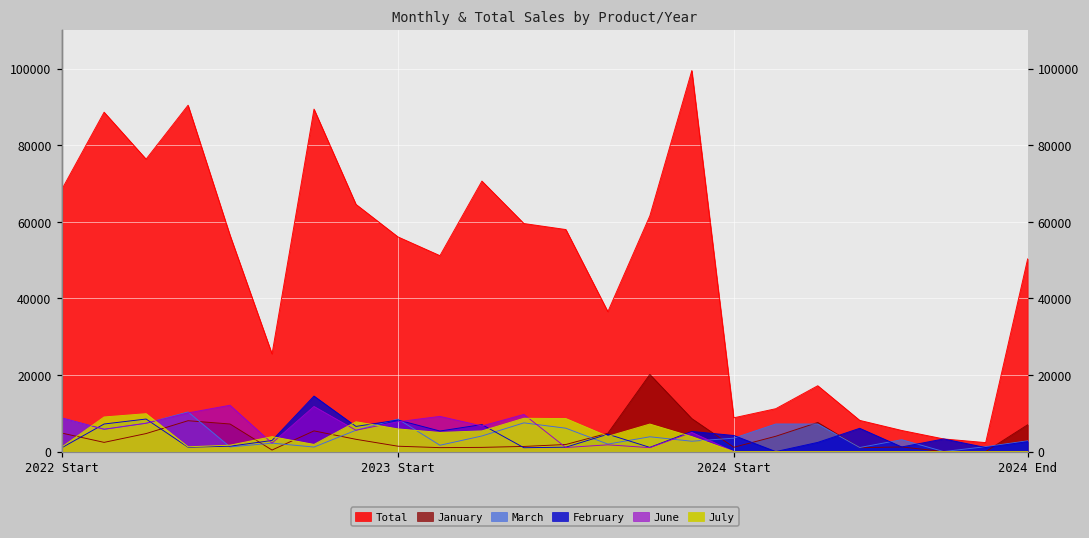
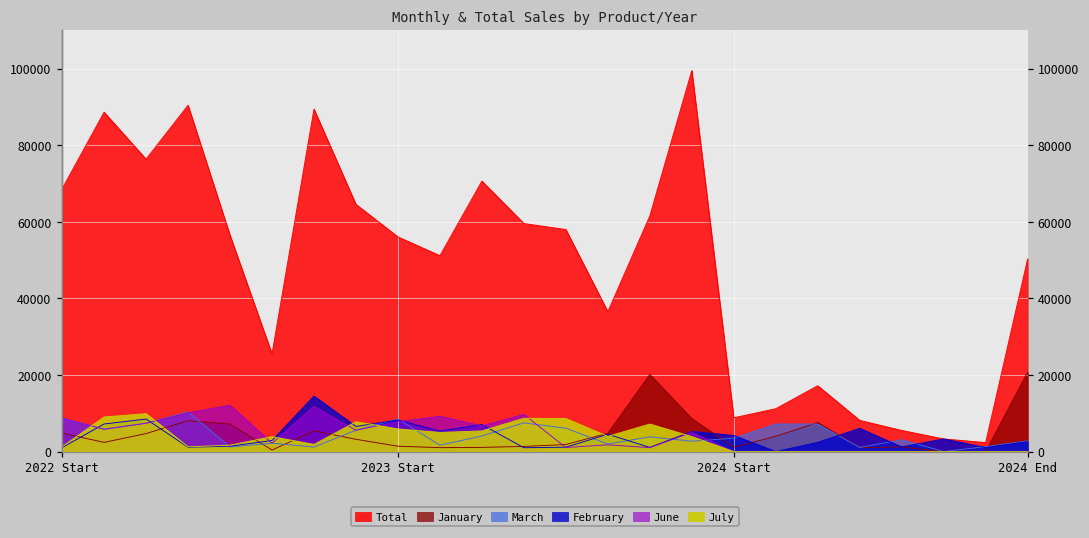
January, 2024 End: 7000 -> 21000
